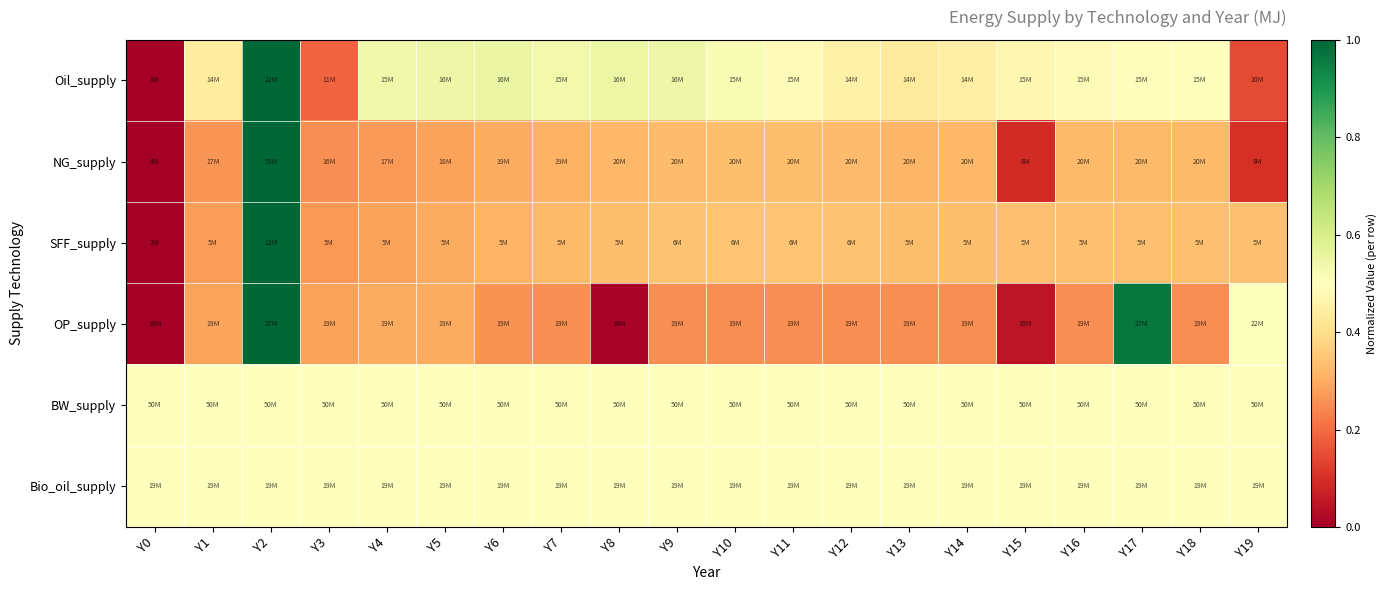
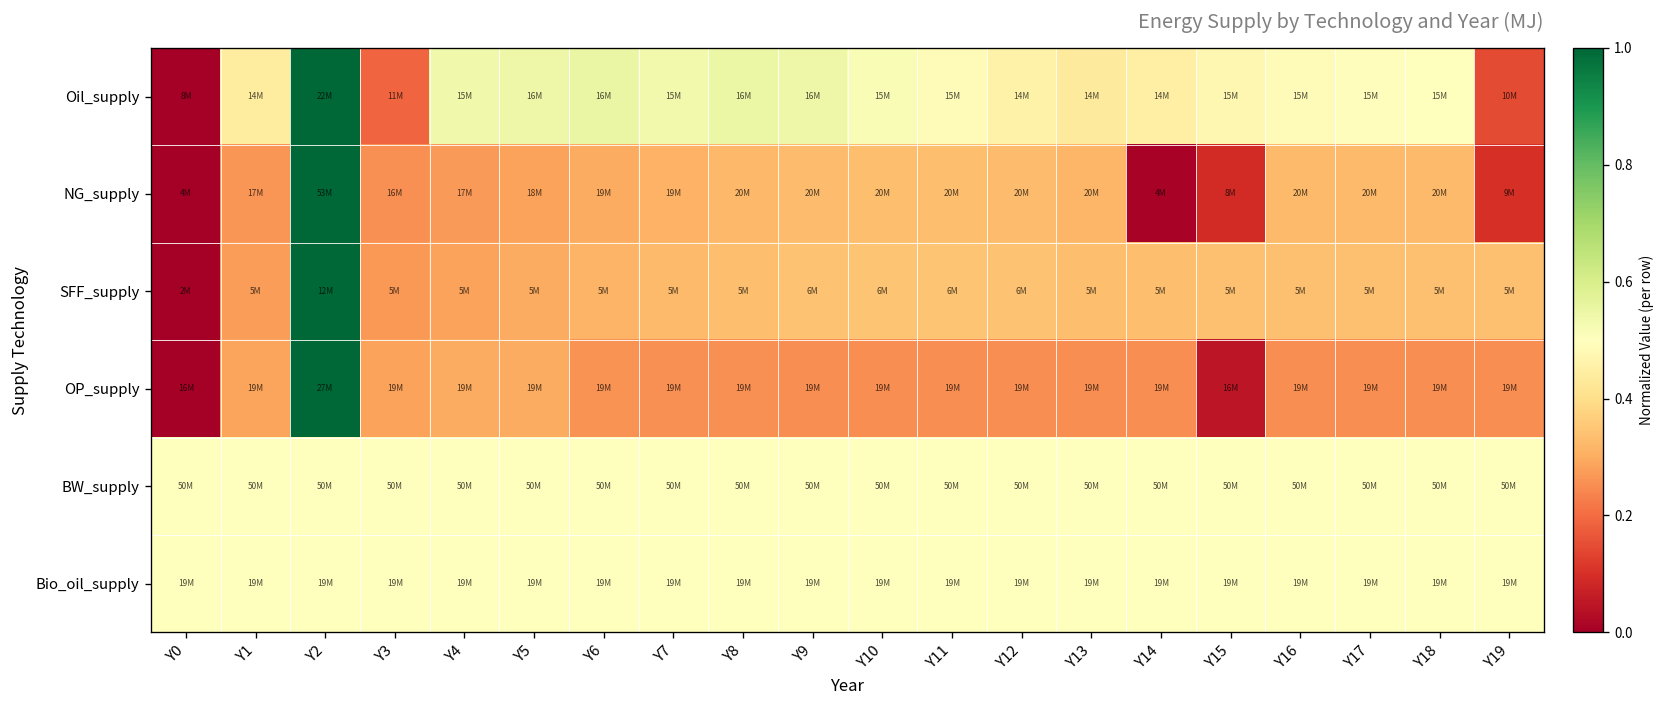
NG_supply, Y14: 20M -> 4M
OP_supply, Y8: 16M -> 19M
OP_supply, Y17: 27M -> 19M
OP_supply, Y19: 22M -> 19M
